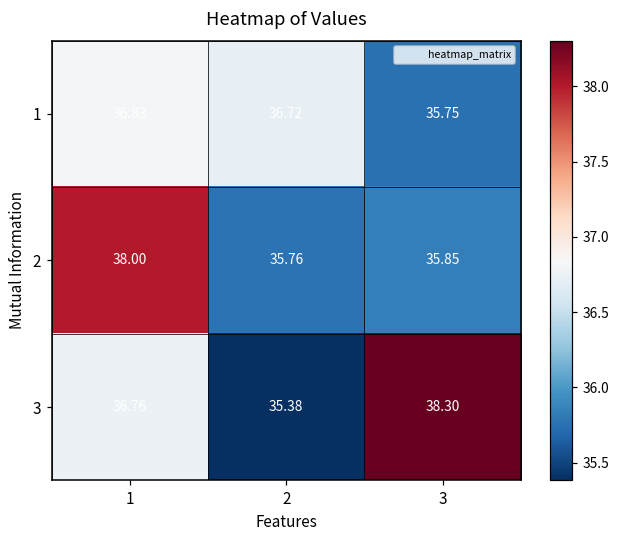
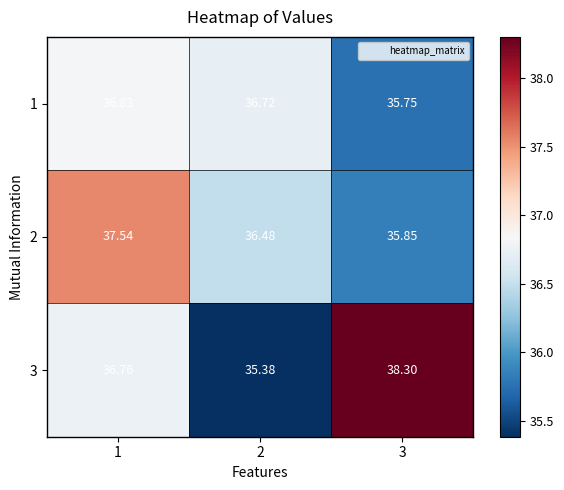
2, 1: 38.00 -> 37.54
2, 2: 35.76 -> 36.48
